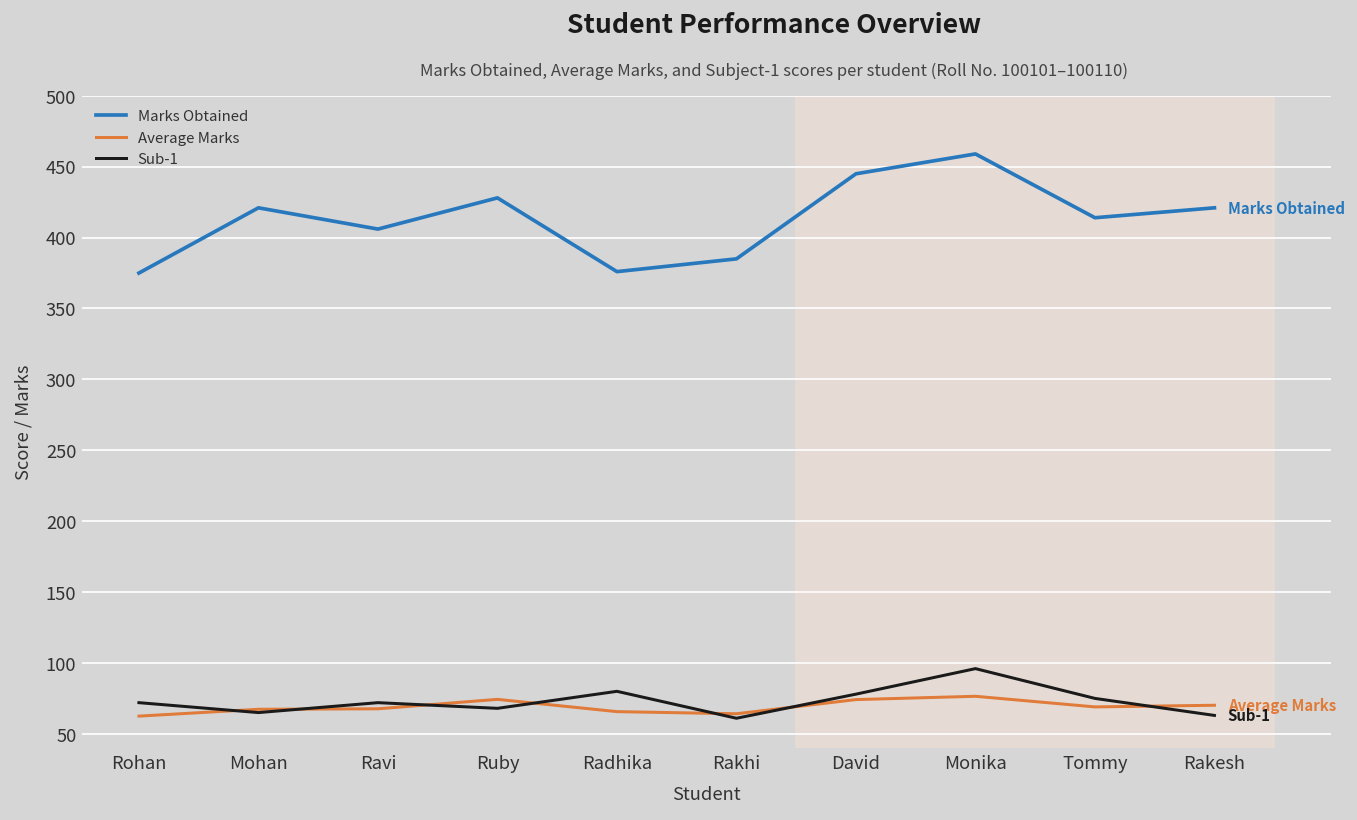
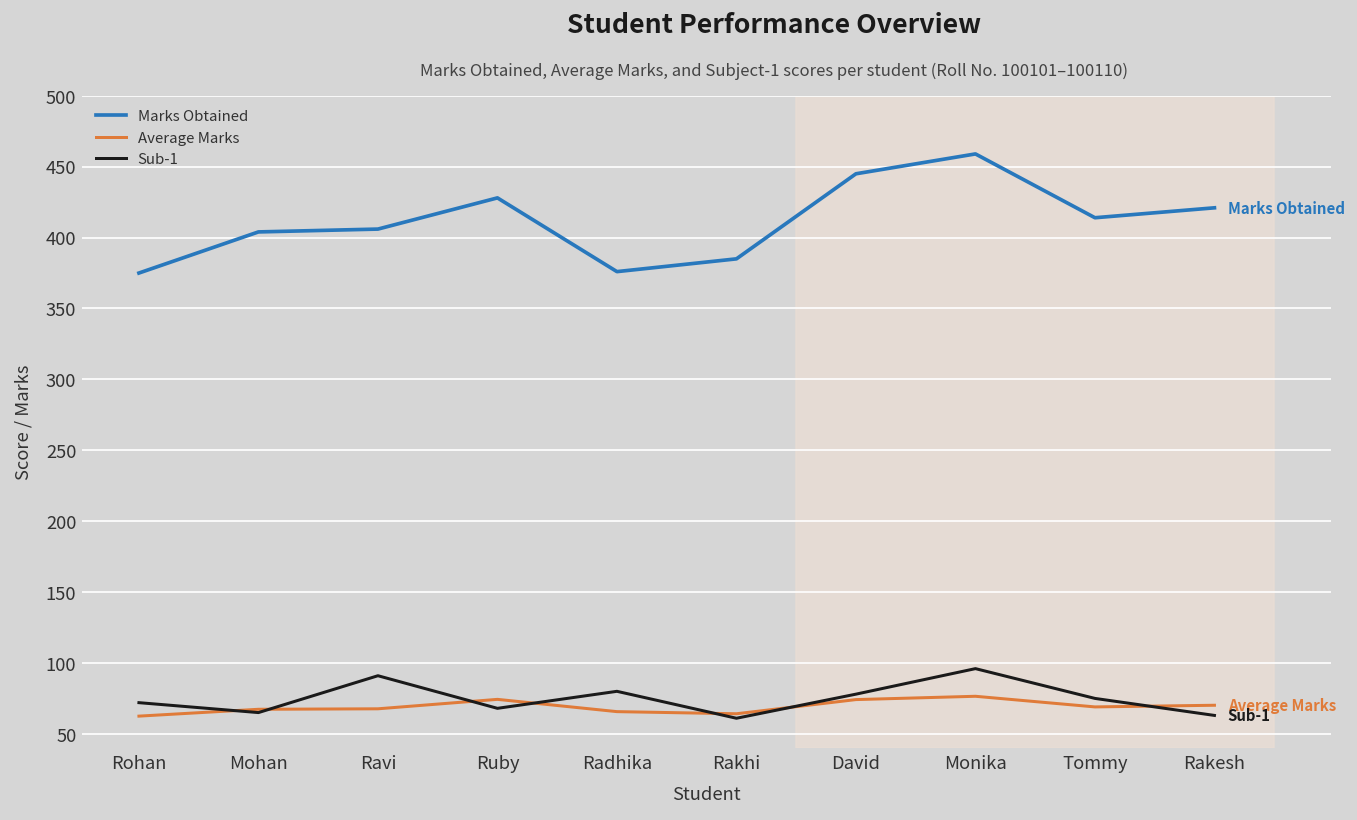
Marks Obtained, Mohan: 421 -> 404
Sub-1, Ravi: 72 -> 91
